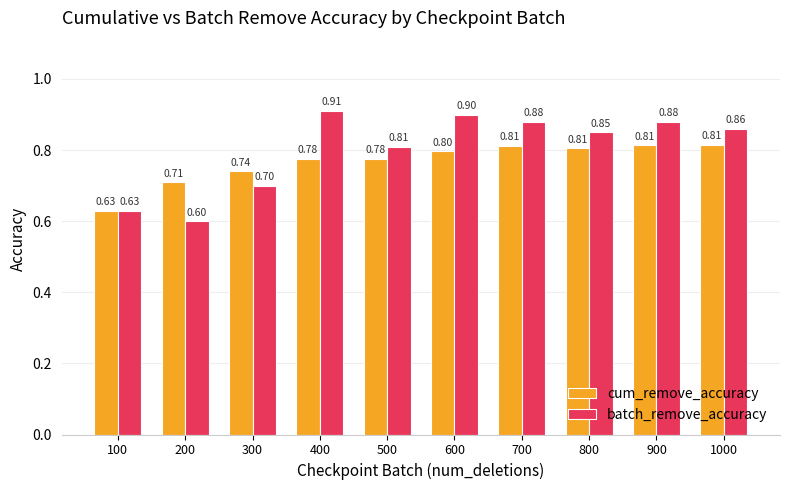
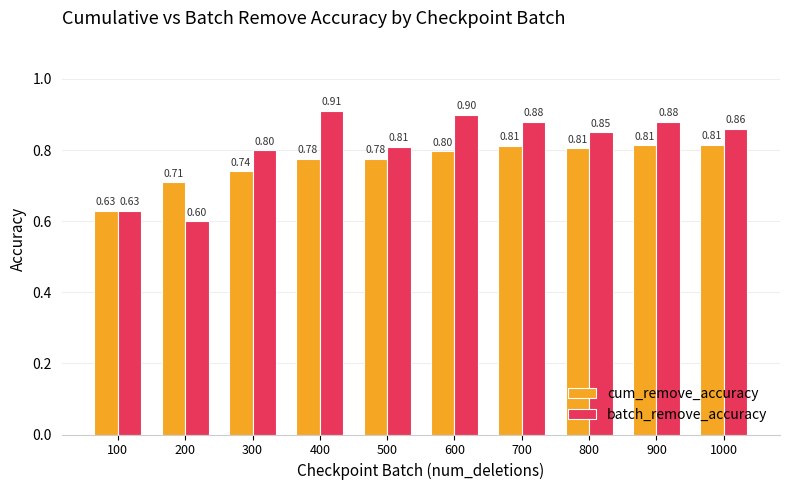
batch_remove_accuracy, 300: 0.70 -> 0.80
